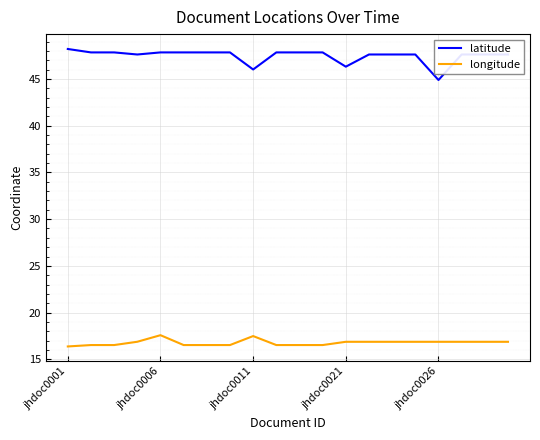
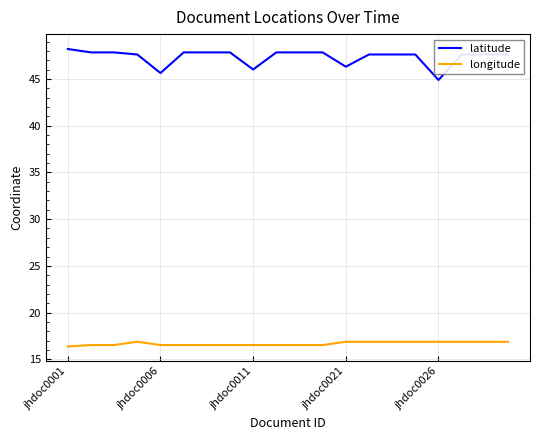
latitude, jhdoc0006: 48 -> 46
longitude, jhdoc0006: 18 -> 17
longitude, jhdoc0011: 17.5 -> 16.5
